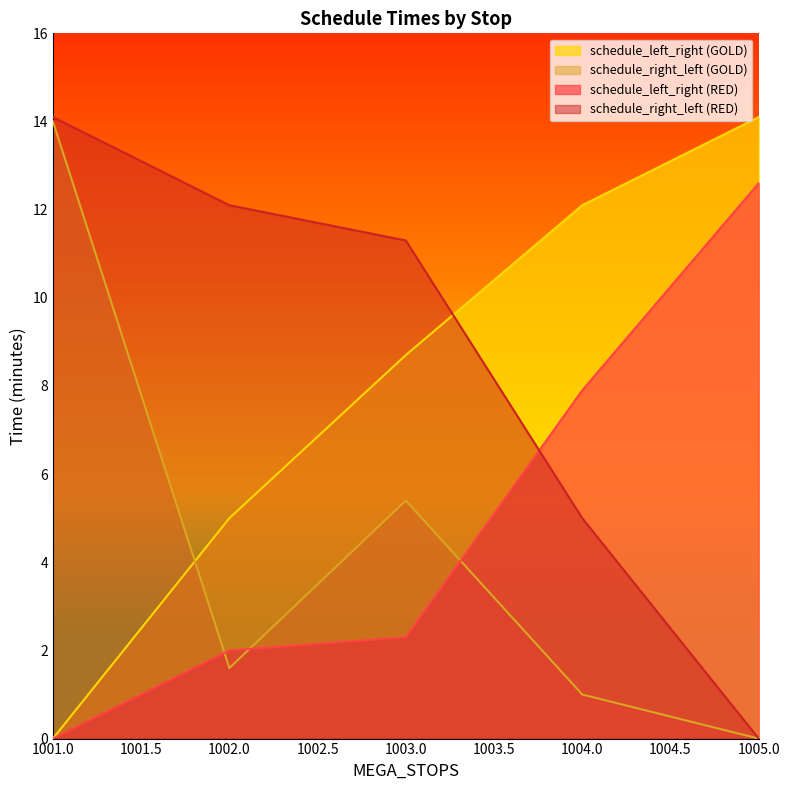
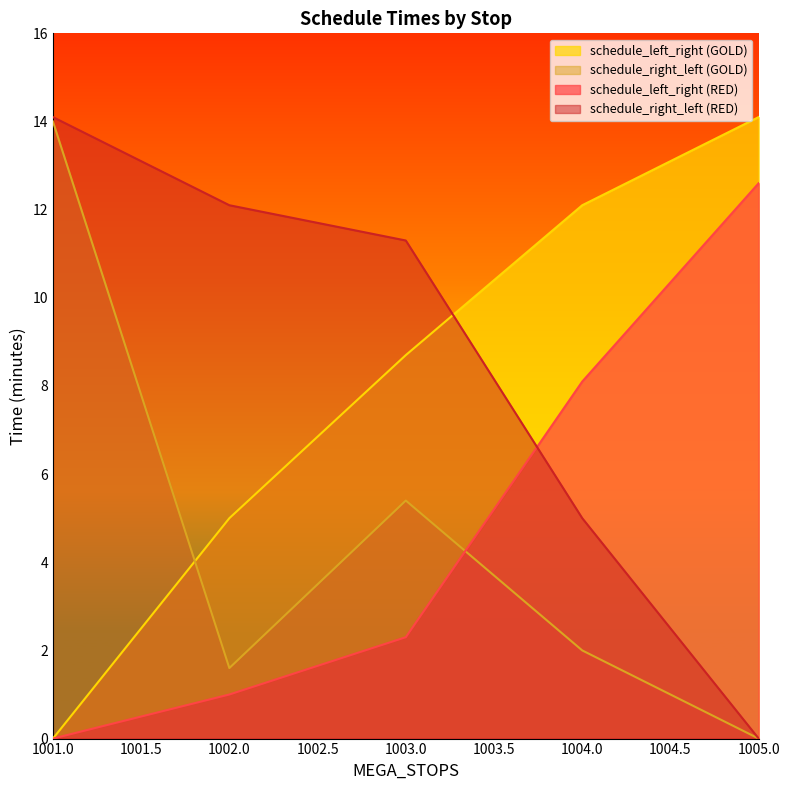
schedule_left_right (RED), 1002.0: 2 -> 1
schedule_right_left (GOLD), 1004.0: 1 -> 2
schedule_left_right (RED), 1004.0: 7.9 -> 8.1
